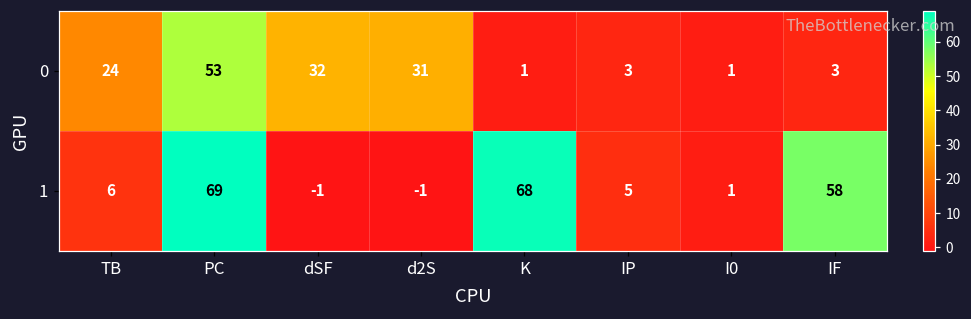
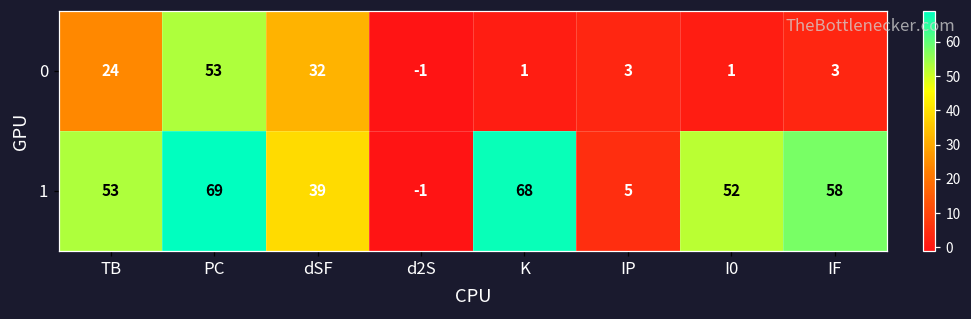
0, d2S: 31 -> -1
1, TB: 6 -> 53
1, dSF: -1 -> 39
1, I0: 1 -> 52
